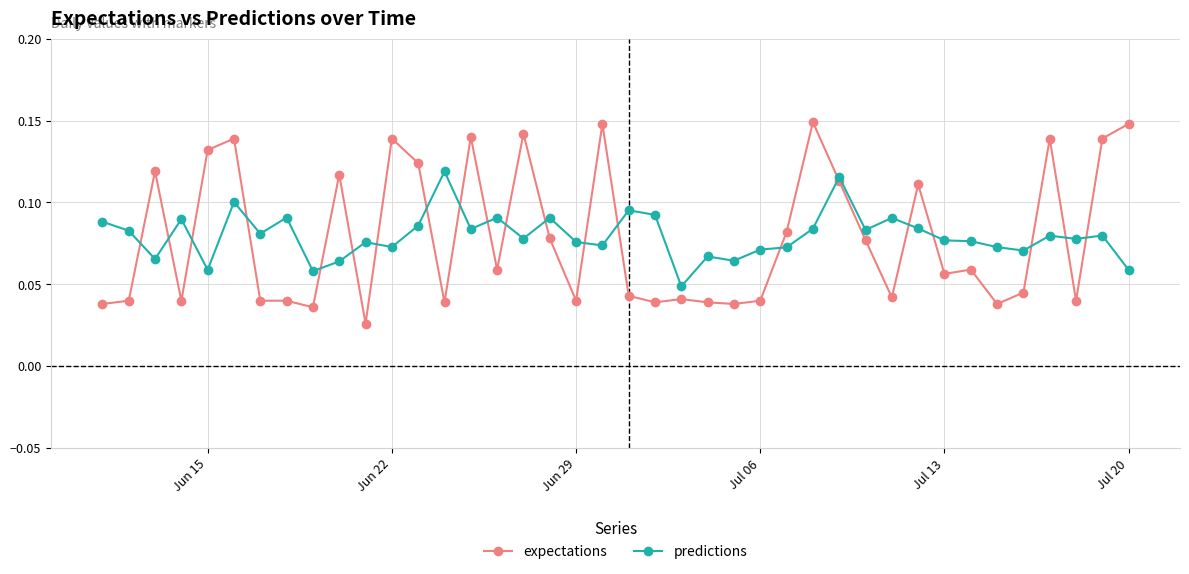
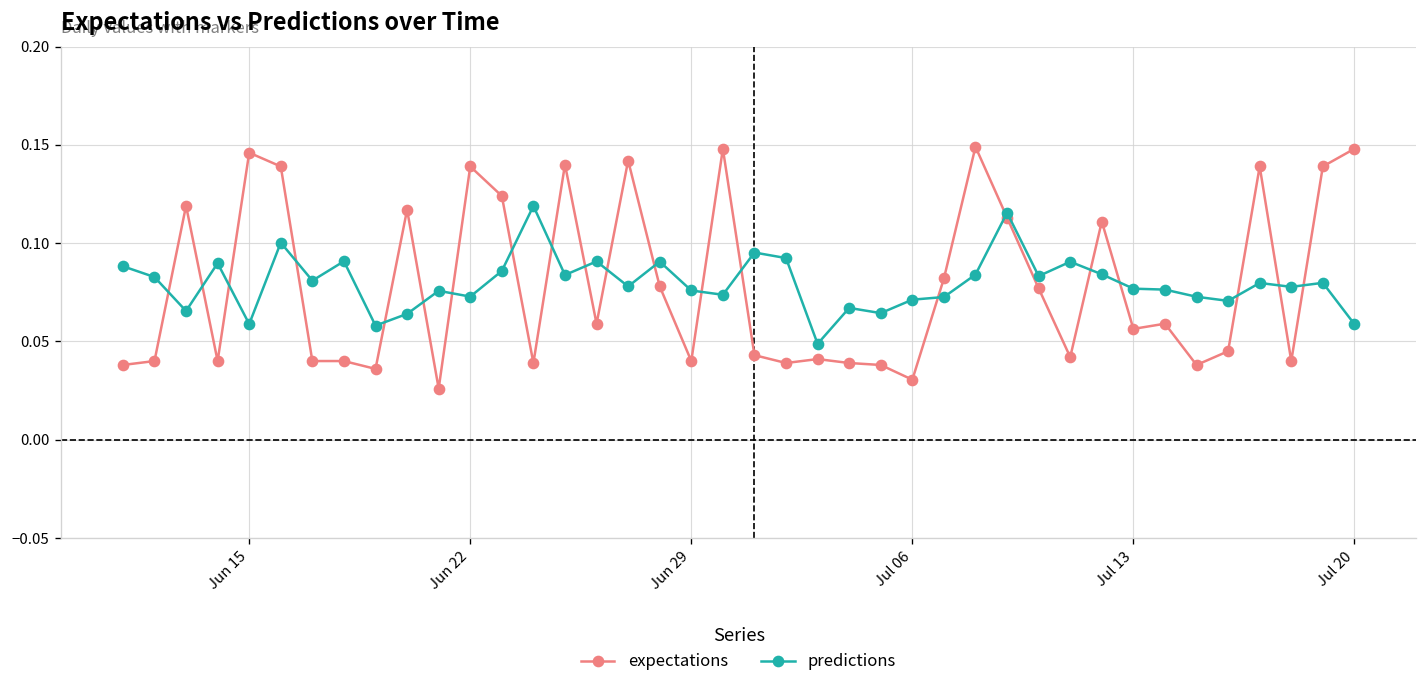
expectations, Jun 15: 0.132 -> 0.146
expectations, Jul 06: 0.040 -> 0.031
